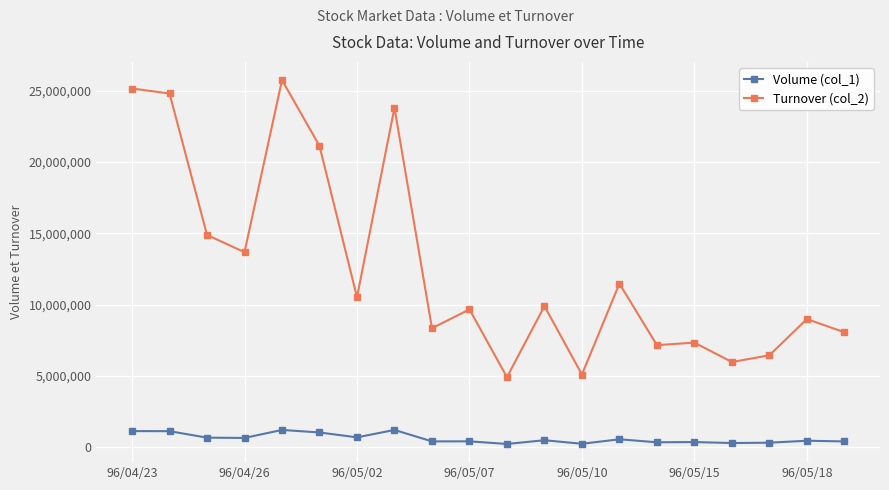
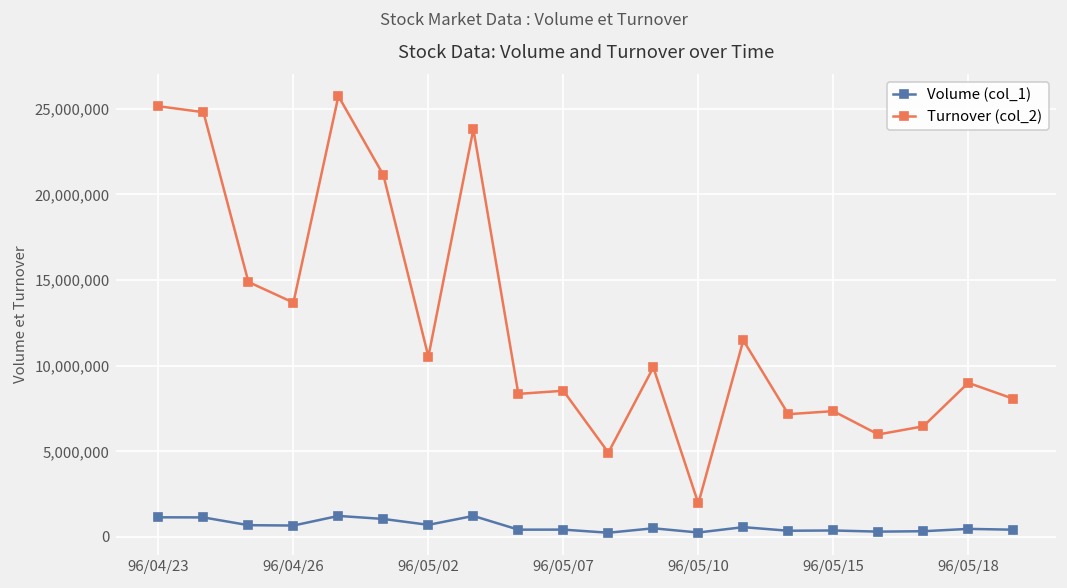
Turnover (col_2), 96/05/07: 9,700,000 -> 8,500,000
Turnover (col_2), 96/05/10: 5,100,000 -> 2,000,000
